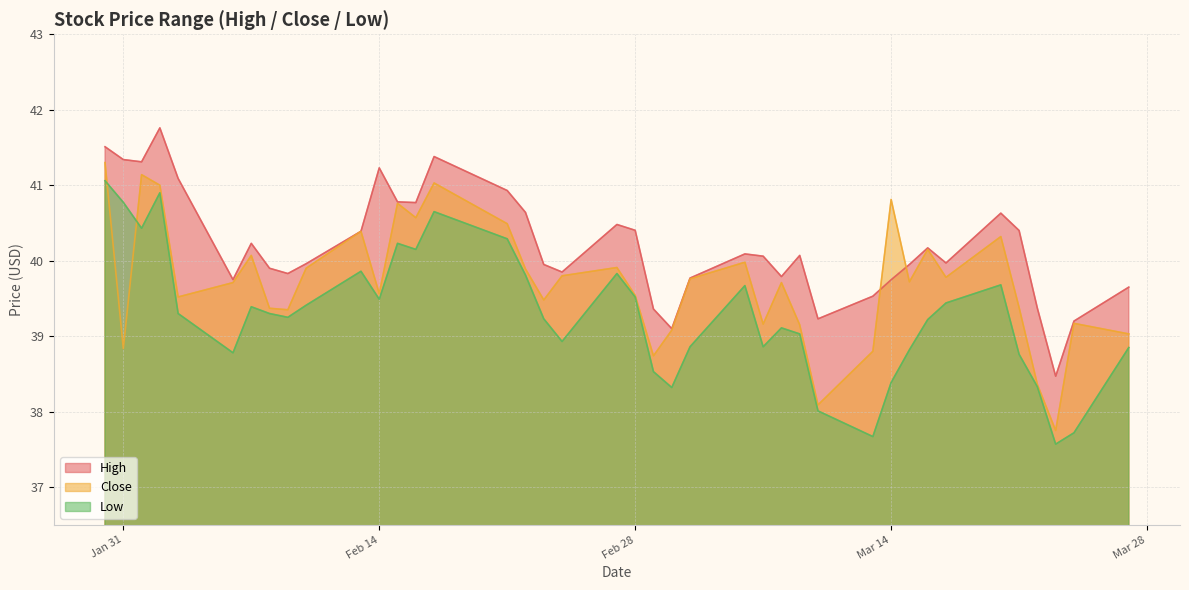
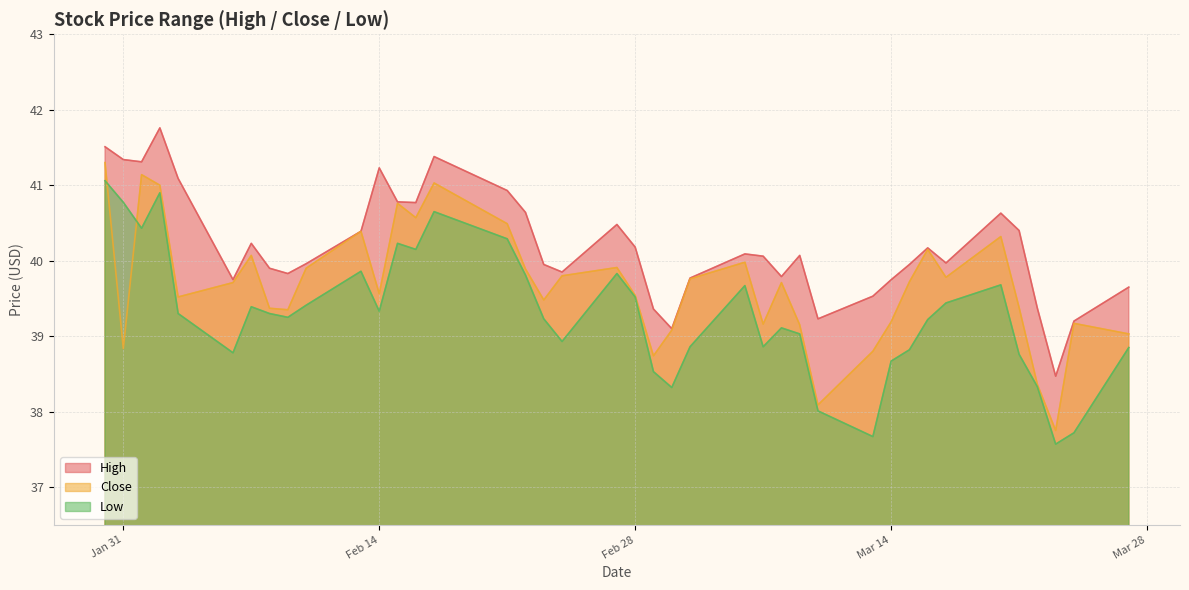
Low, Feb 14: 39.5 -> 39.3
High, Feb 28: 40.4 -> 40.2
Close, Mar 14: 40.8 -> 39.2
Low, Mar 14: 38.4 -> 38.7
